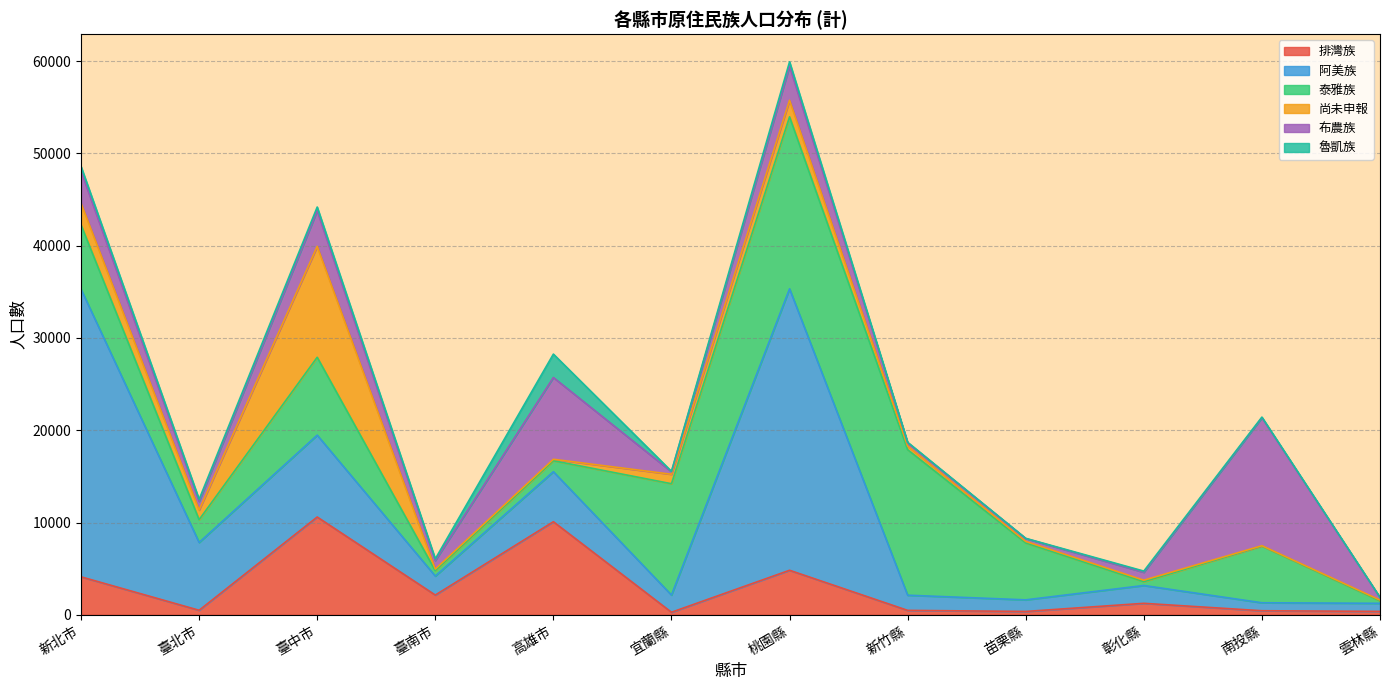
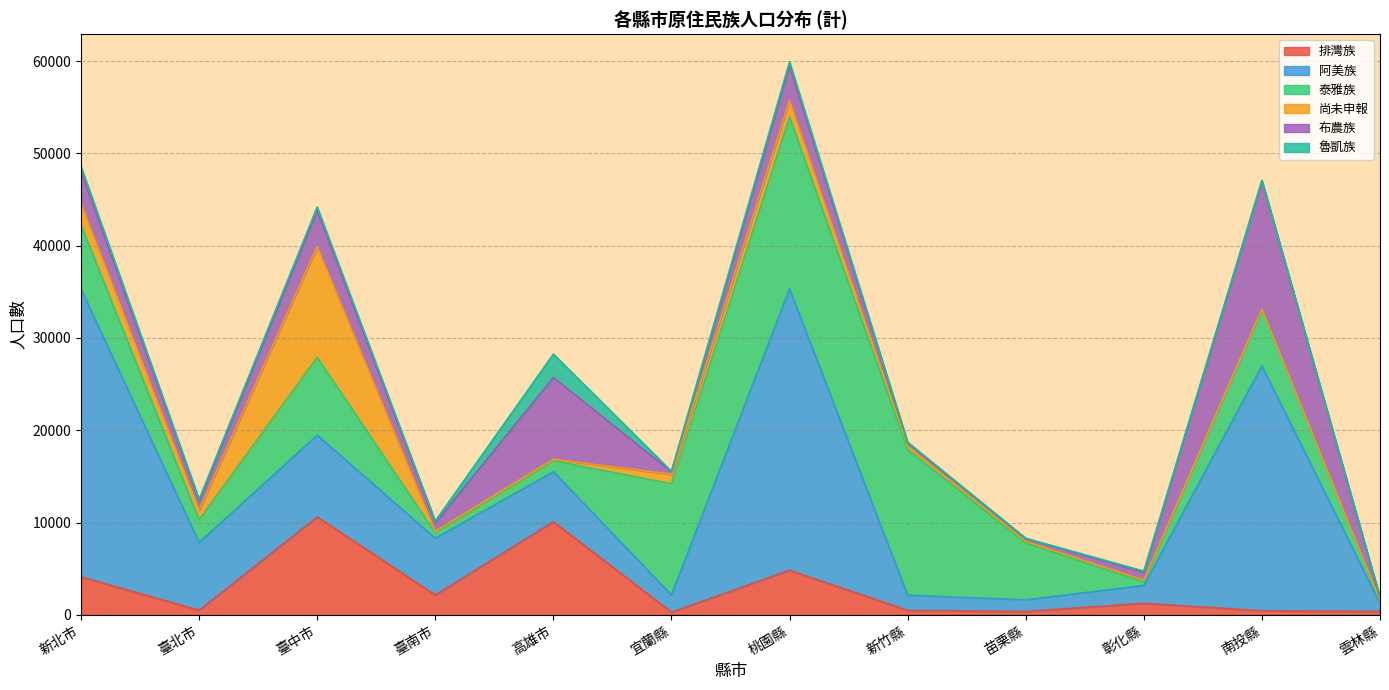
阿美族, 臺南市: 2000 -> 6000
阿美族, 南投縣: 1000 -> 27000
